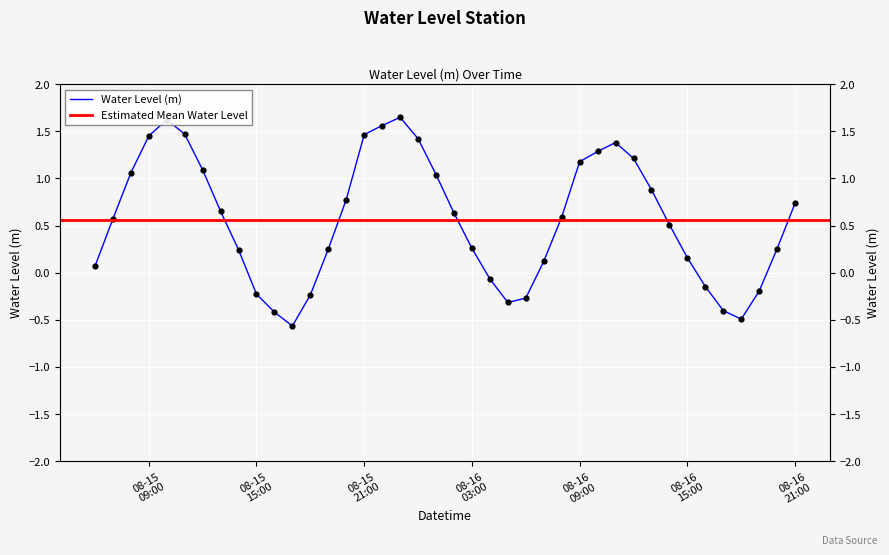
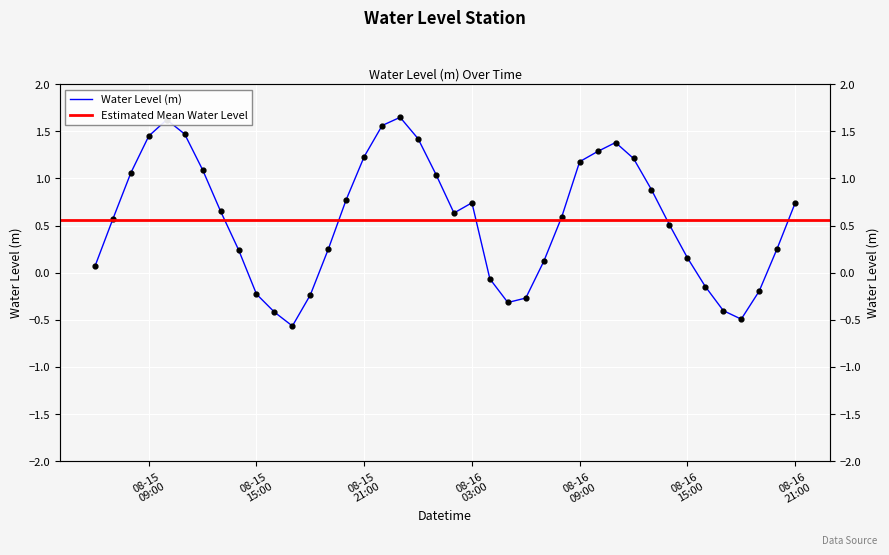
08-15 21:00: 1.5 -> 1.2
08-16 03:00: 0.3 -> 0.7
